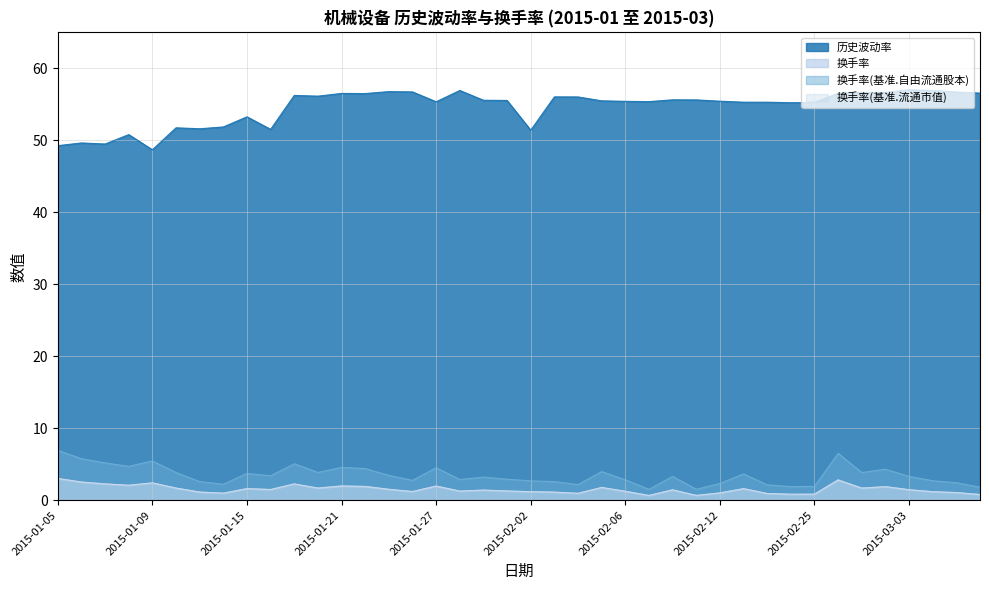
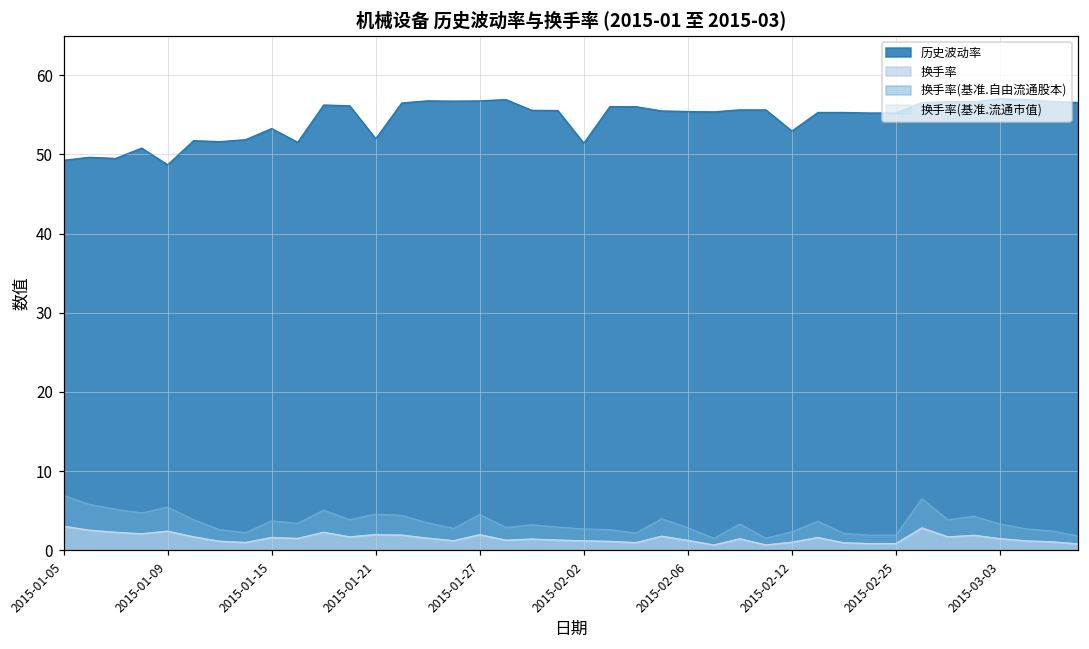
历史波动率, 2015-01-21: 57 -> 52
历史波动率, 2015-01-27: 55 -> 57
历史波动率, 2015-02-12: 55 -> 53
